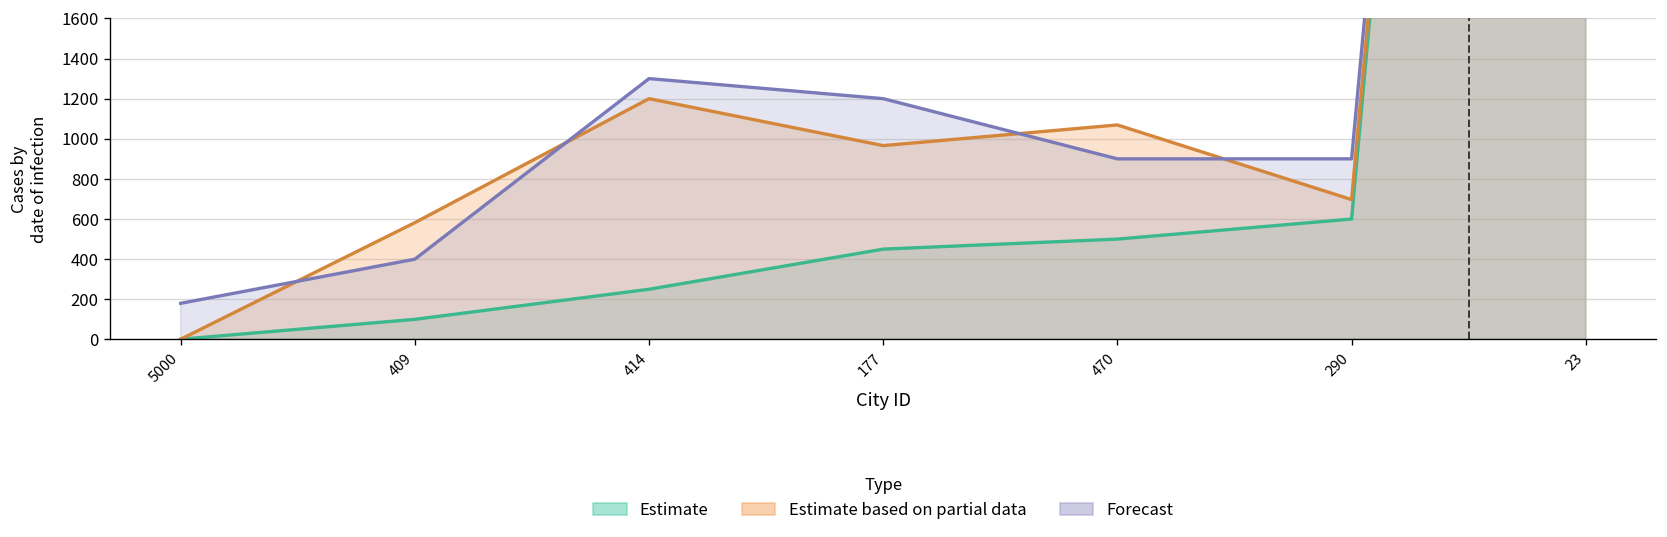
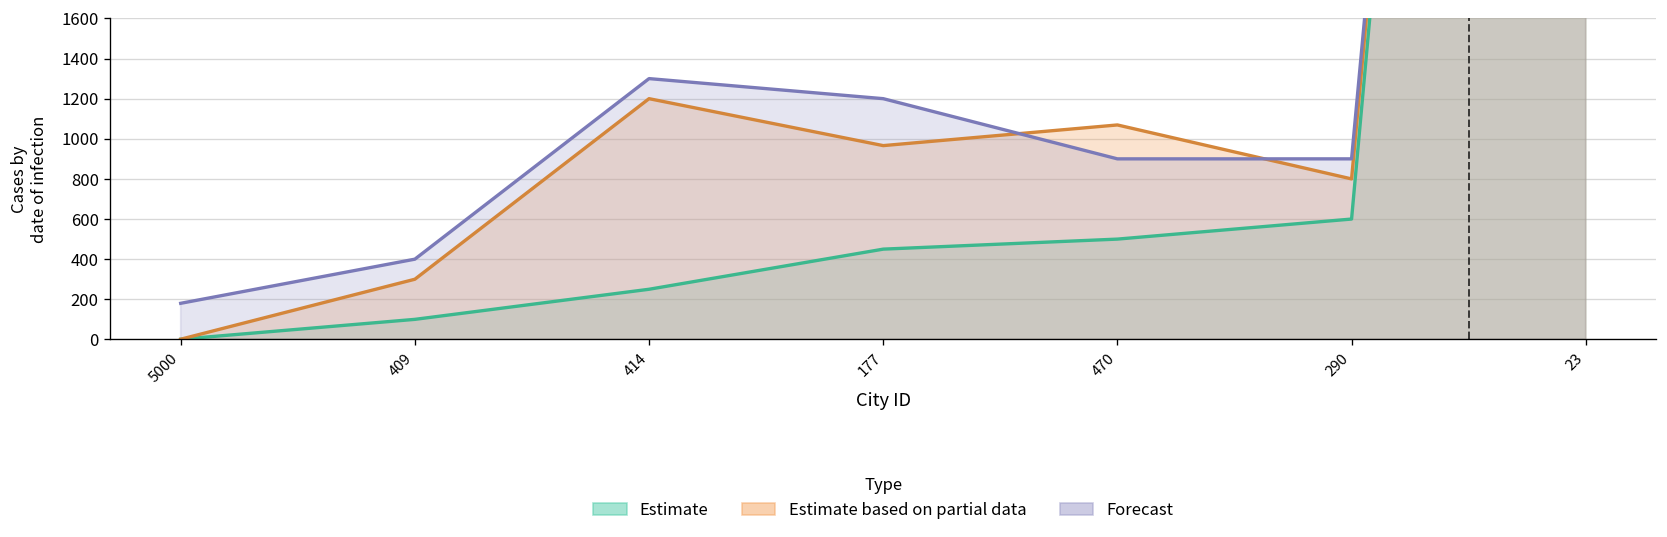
Estimate based on partial data, 409: 580 -> 300
Estimate based on partial data, 290: 700 -> 800
